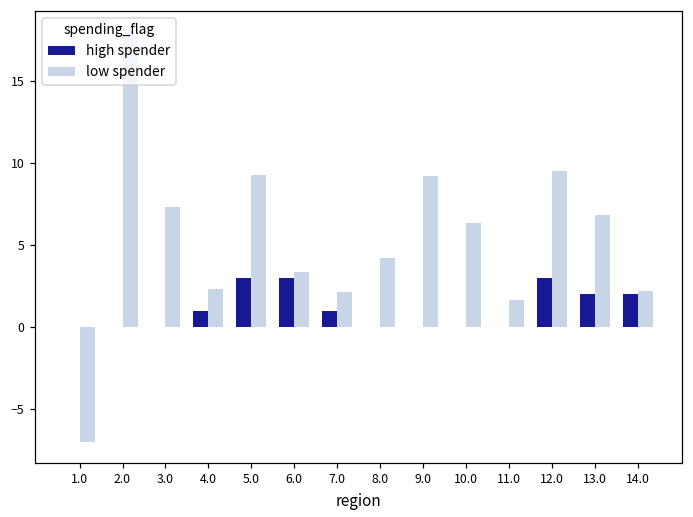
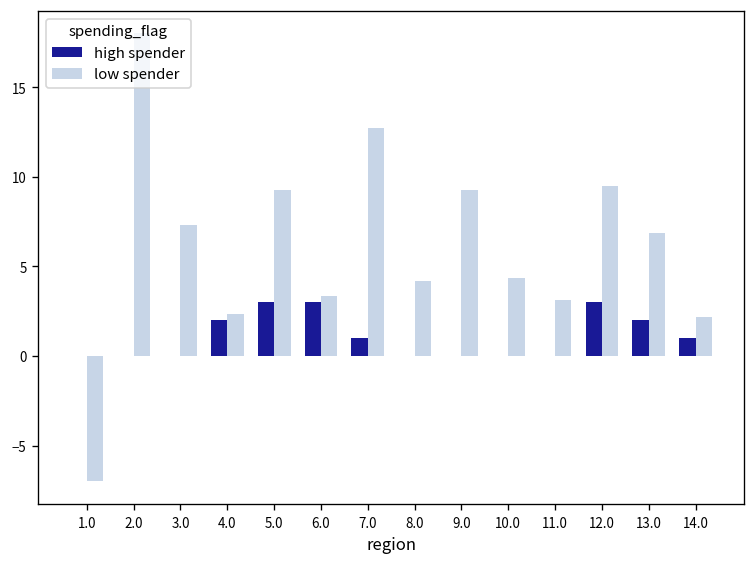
high spender, 4.0: 1 -> 2
low spender, 7.0: 2.1 -> 12.7
low spender, 10.0: 6.4 -> 4.4
low spender, 11.0: 1.6 -> 3.1
high spender, 14.0: 2 -> 1
